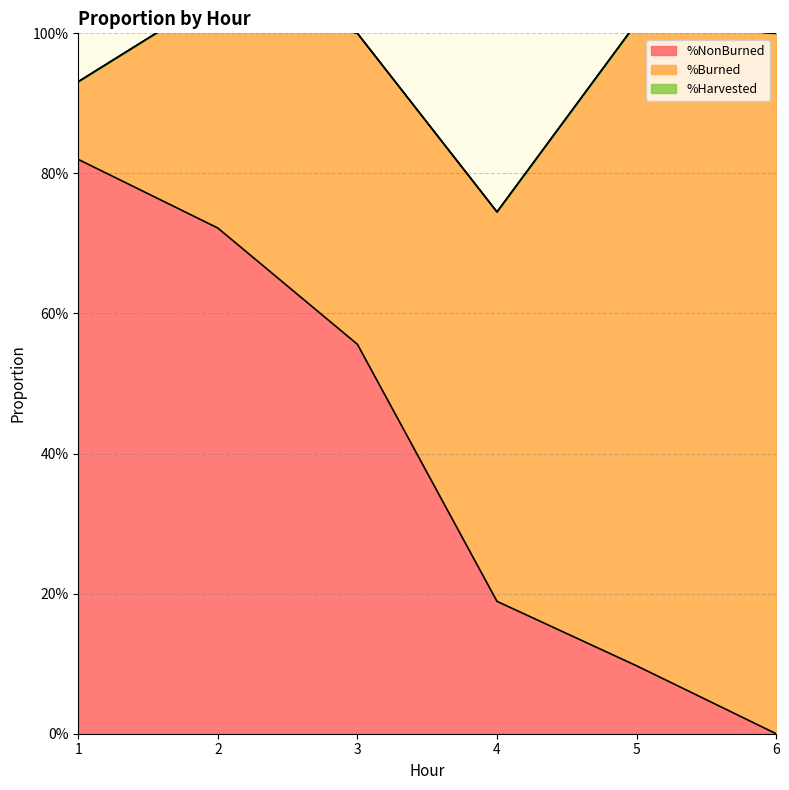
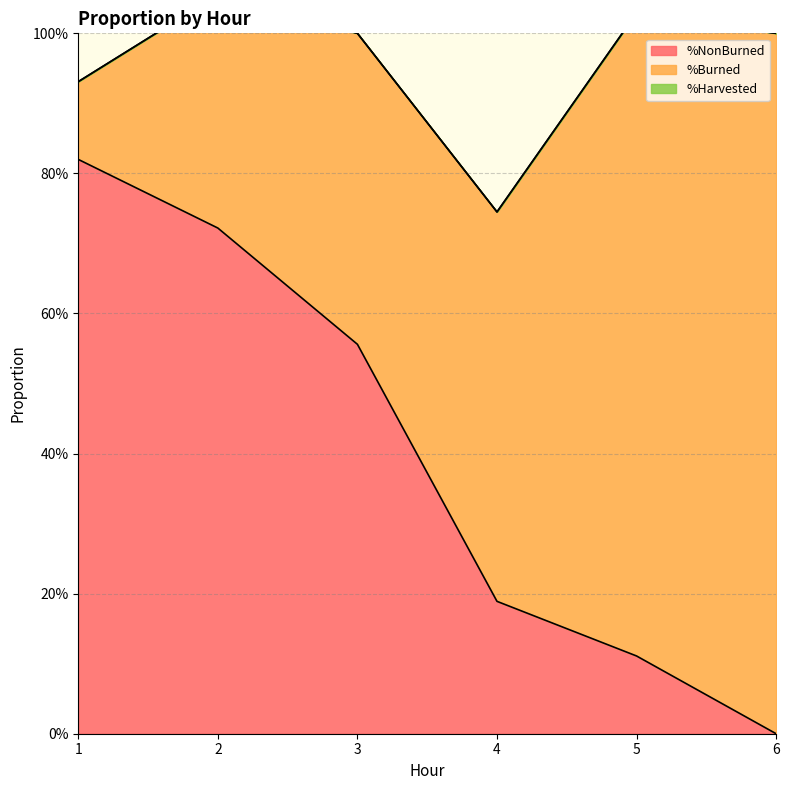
%NonBurned, 5: 10% -> 11%
